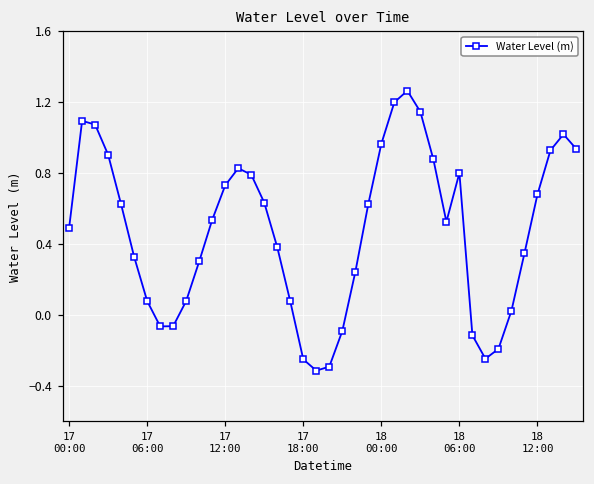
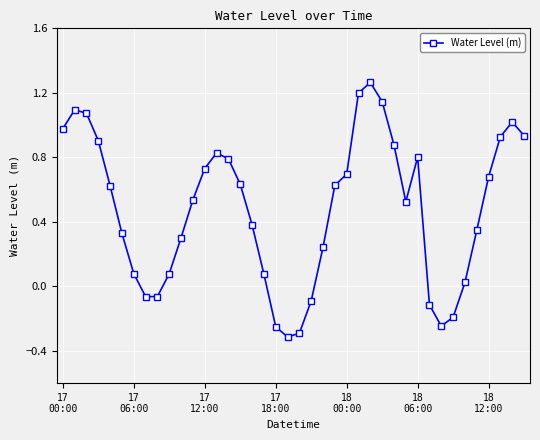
17 00:00: 0.49 -> 0.98
18 00:00: 0.97 -> 0.70
